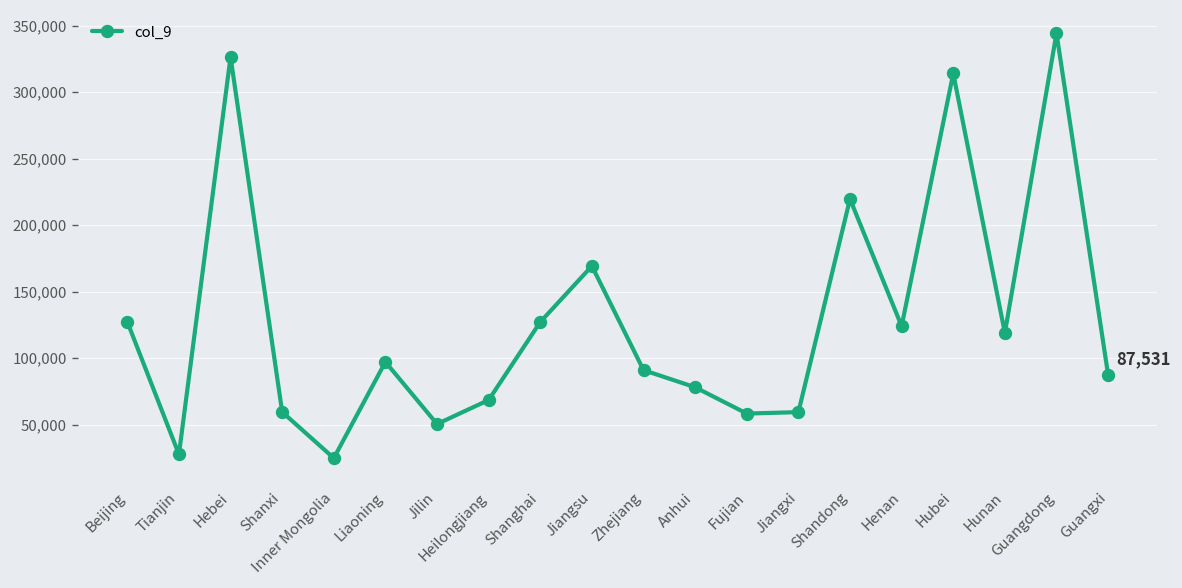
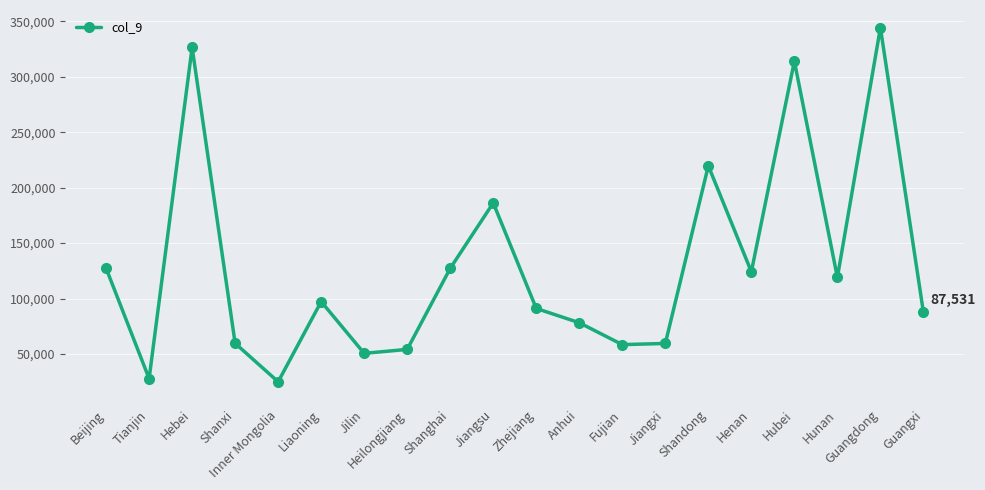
Heilongjiang: 69,000 -> 54,000
Jiangsu: 169,000 -> 186,000
